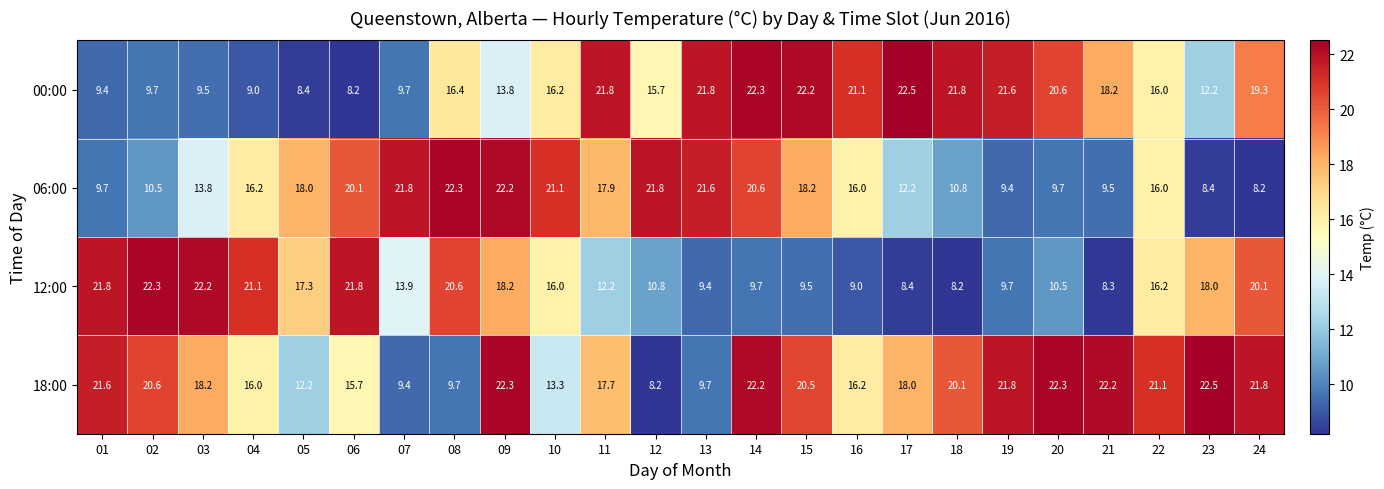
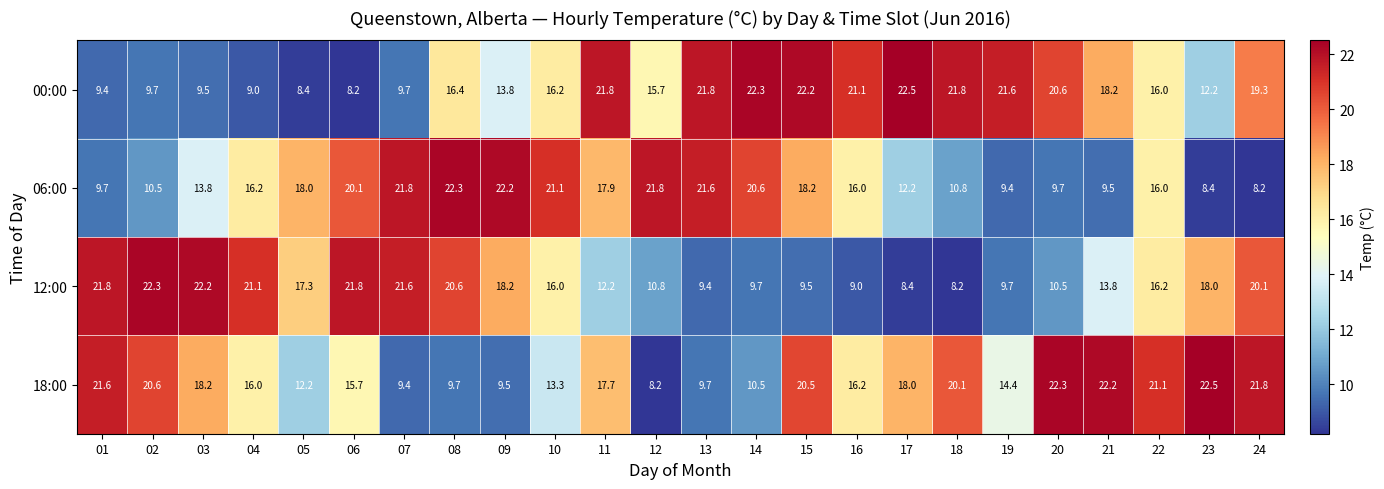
12:00, 07: 13.9 -> 21.6
12:00, 21: 8.3 -> 13.8
18:00, 09: 22.3 -> 9.5
18:00, 14: 22.2 -> 10.5
18:00, 19: 21.8 -> 14.4
